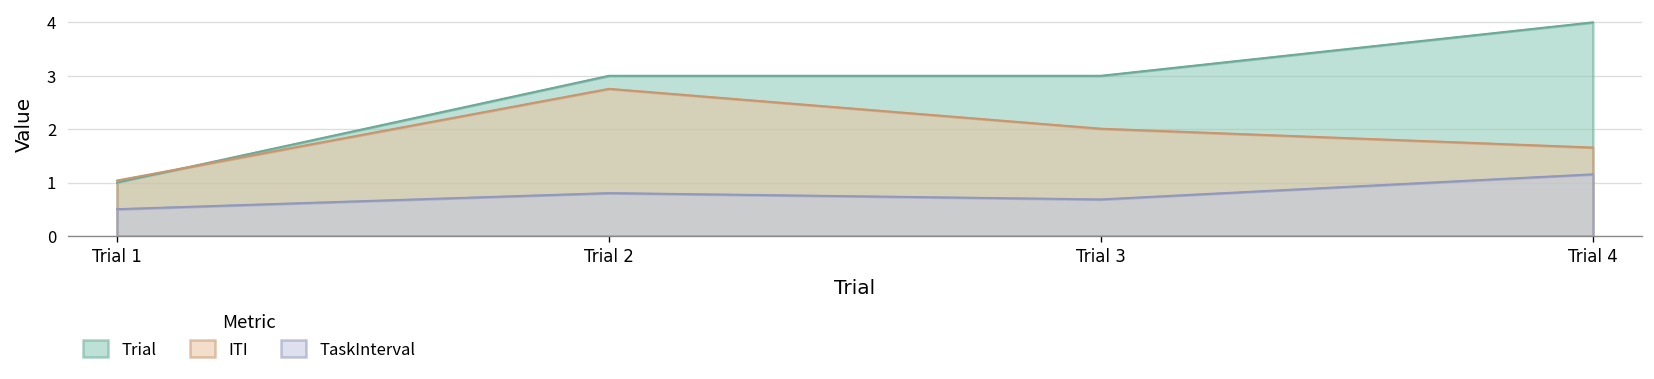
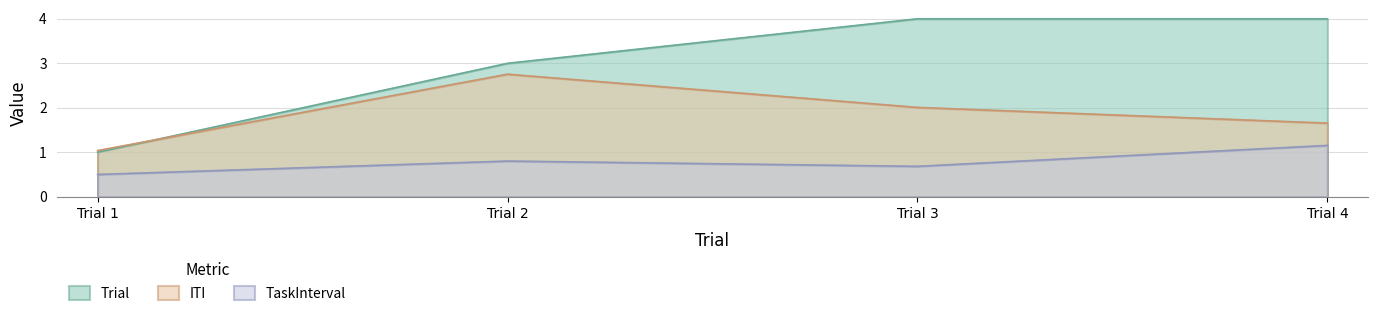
Trial, Trial 3: 3 -> 4
